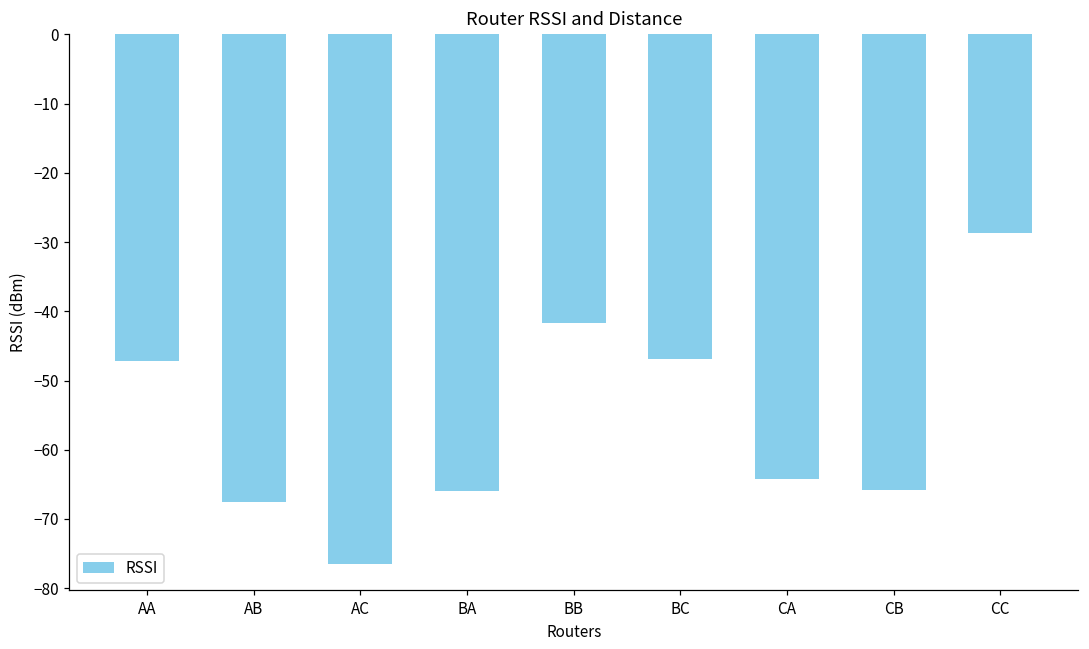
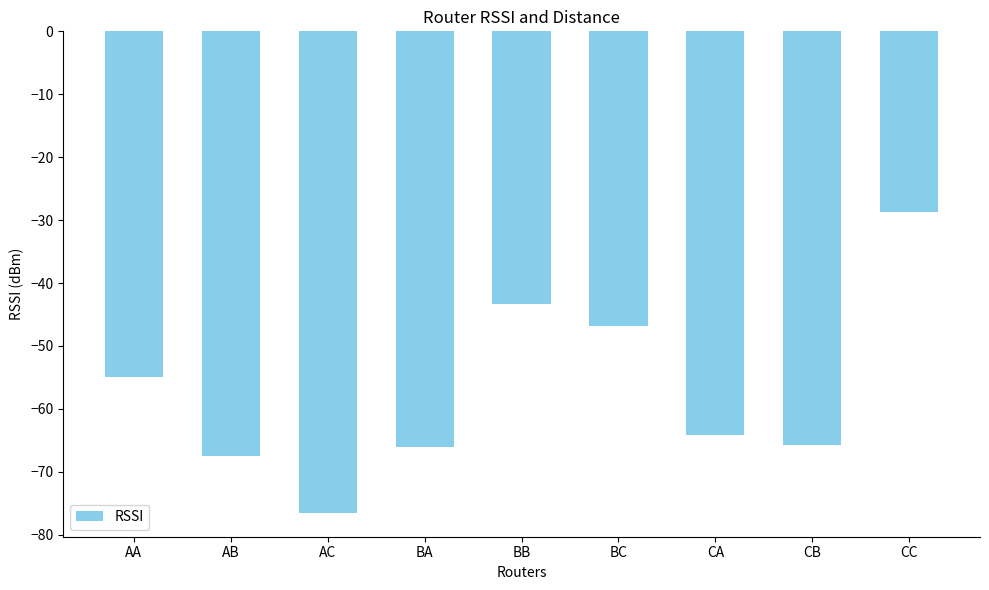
AA: -47 -> -55
BB: -42 -> -43
